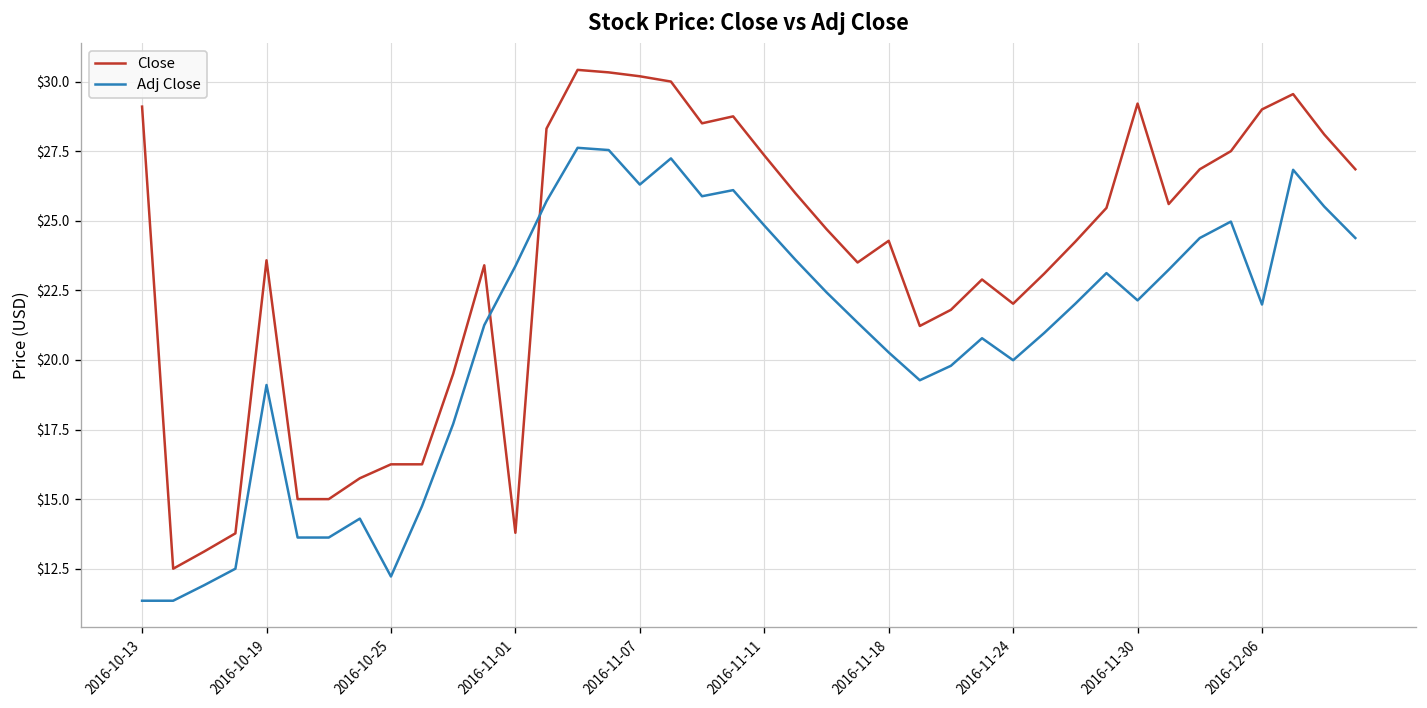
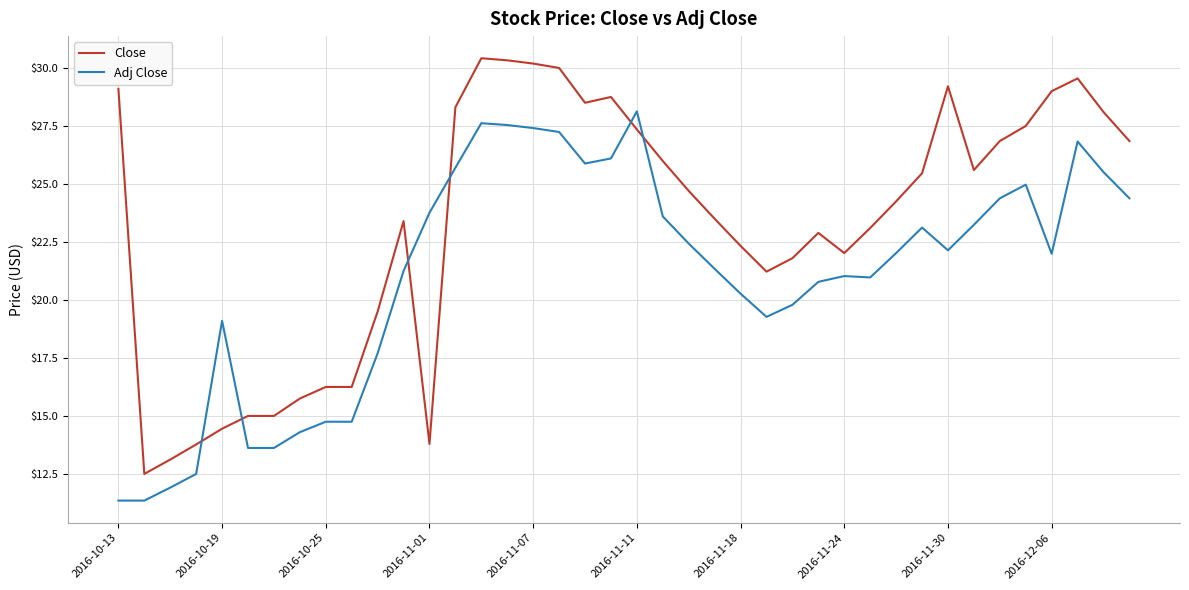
Close, 2016-10-19: $23.6 -> $14.5
Adj Close, 2016-10-25: $12.2 -> $14.8
Adj Close, 2016-11-01: $23.4 -> $23.8
Adj Close, 2016-11-07: $26.3 -> $27.4
Adj Close, 2016-11-11: $24.8 -> $28.1
Close, 2016-11-18: $24.3 -> $22.3
Adj Close, 2016-11-24: $20.0 -> $21.0
